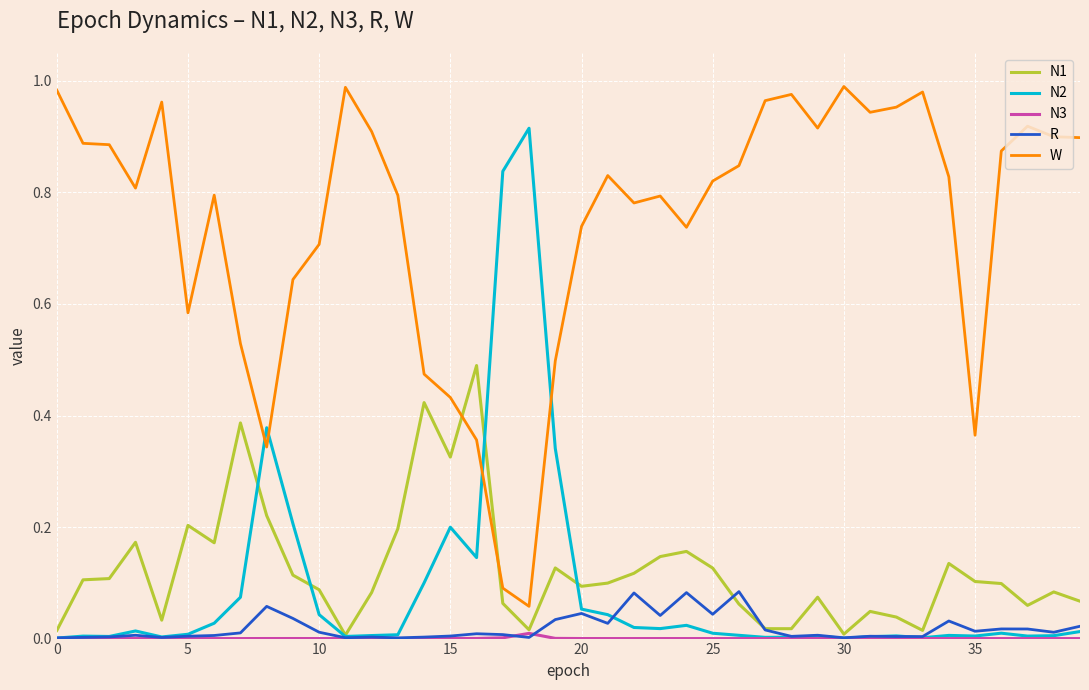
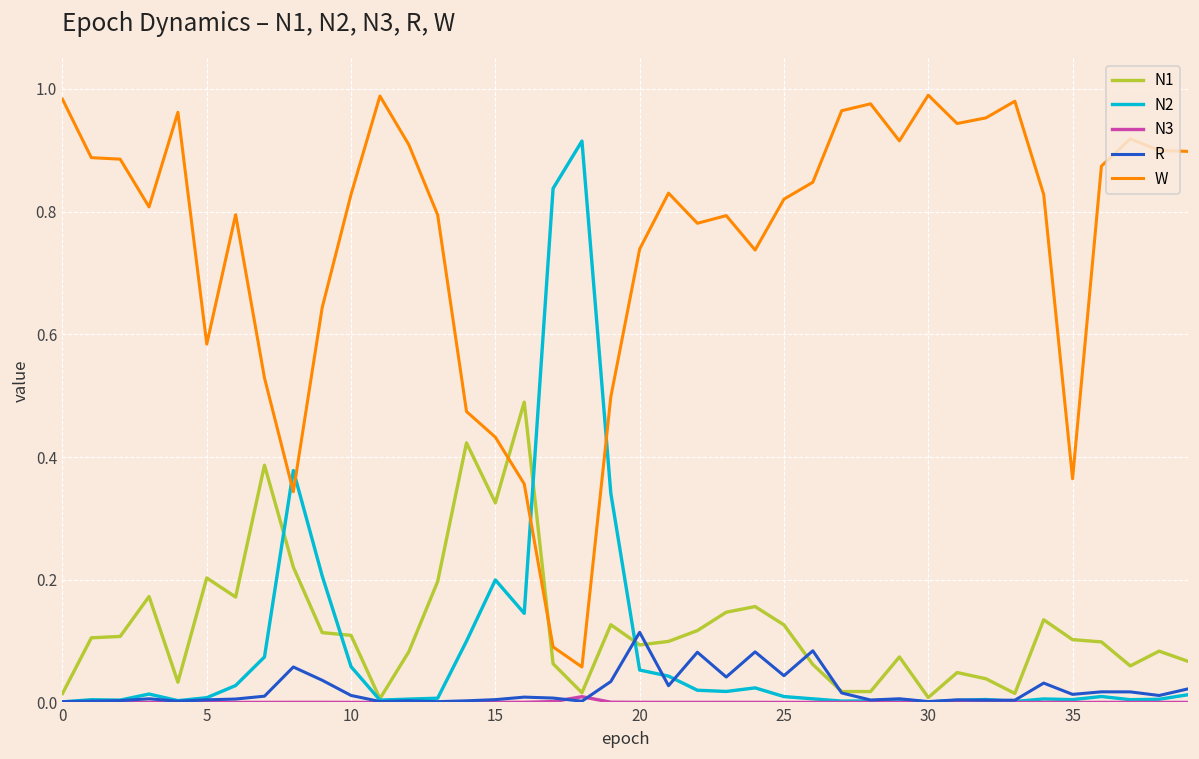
N1, 10: 0.09 -> 0.11
N2, 10: 0.04 -> 0.06
W, 10: 0.71 -> 0.83
R, 20: 0.05 -> 0.11
